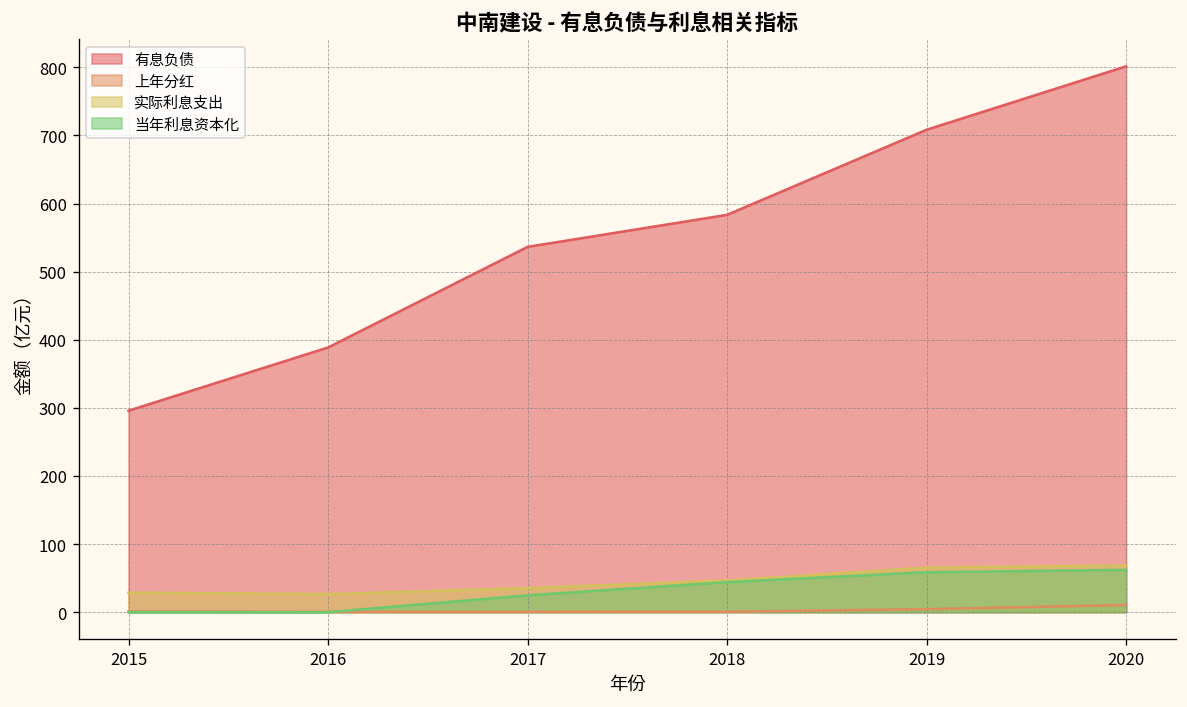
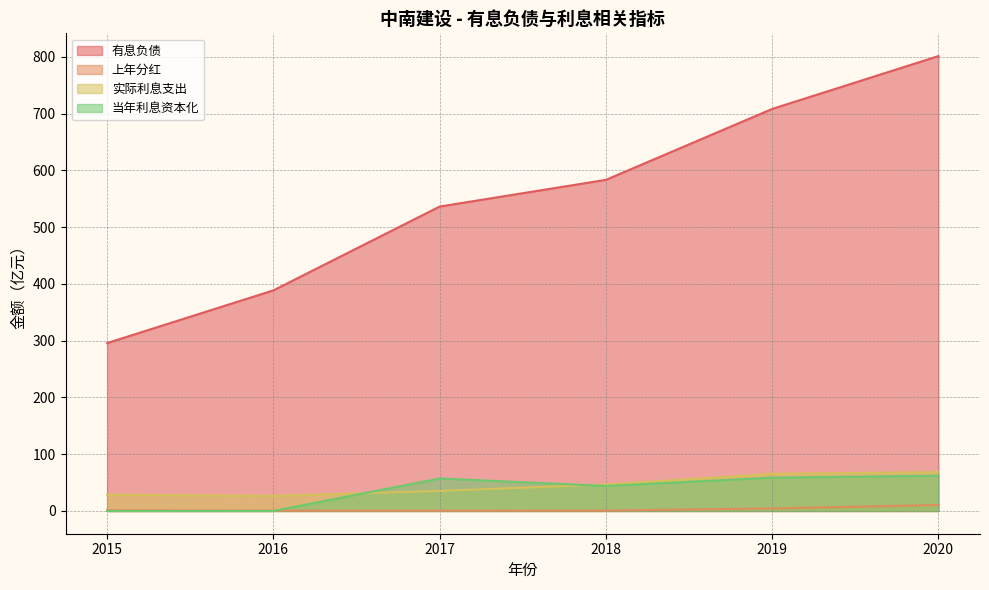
当年利息资本化, 2017: 20 -> 60
